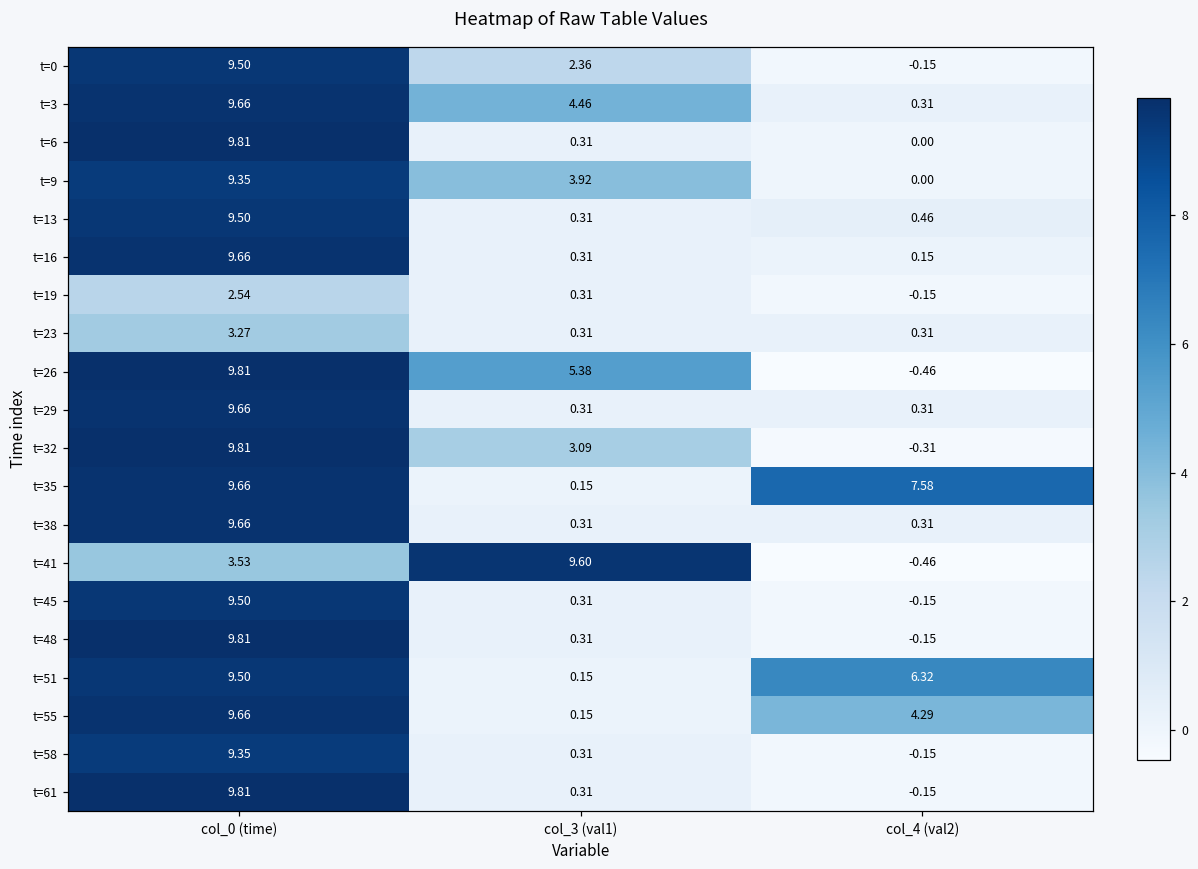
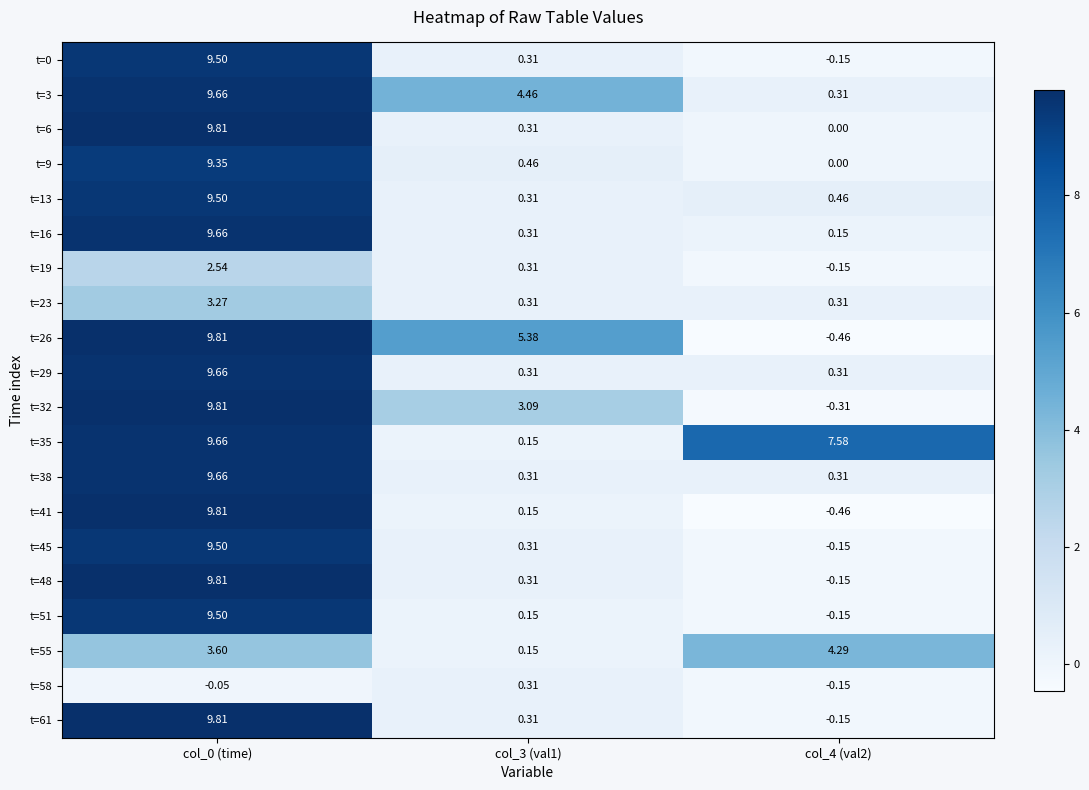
t=0, col_3 (val1): 2.36 -> 0.31
t=9, col_3 (val1): 3.92 -> 0.46
t=41, col_0 (time): 3.53 -> 9.81
t=41, col_3 (val1): 9.60 -> 0.15
t=51, col_4 (val2): 6.32 -> -0.15
t=55, col_0 (time): 9.66 -> 3.60
t=58, col_0 (time): 9.35 -> -0.05
